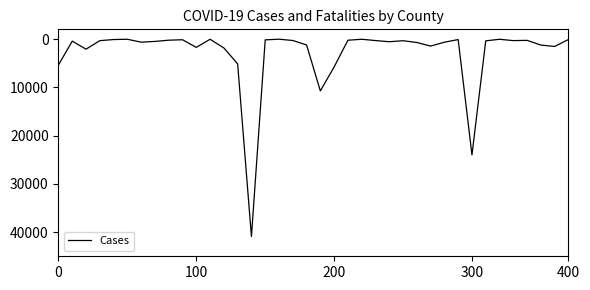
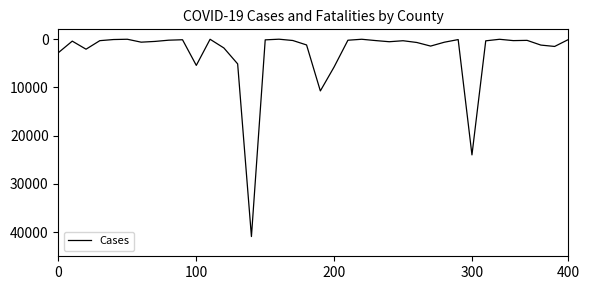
0: 5000 -> 3000
100: 2000 -> 5000
